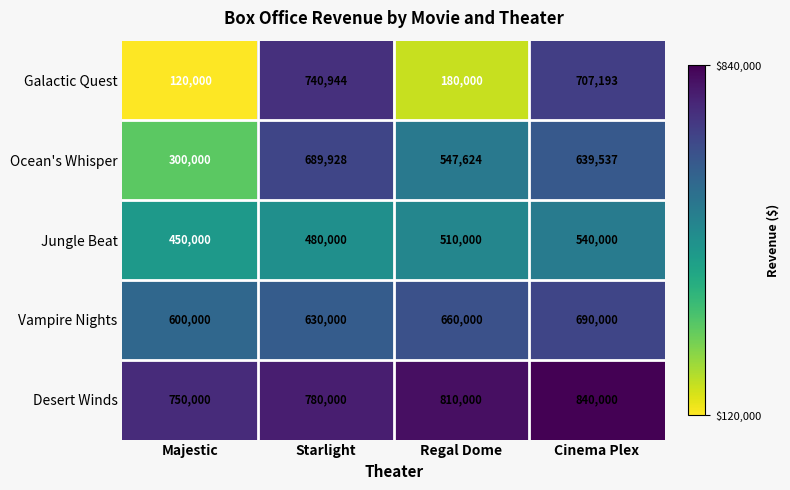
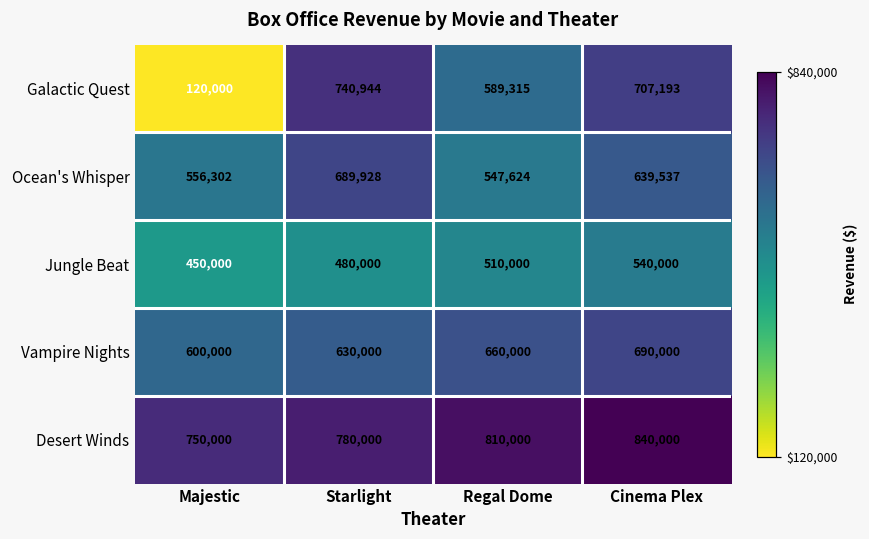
Galactic Quest, Regal Dome: 180,000 -> 589,315
Ocean's Whisper, Majestic: 300,000 -> 556,302
